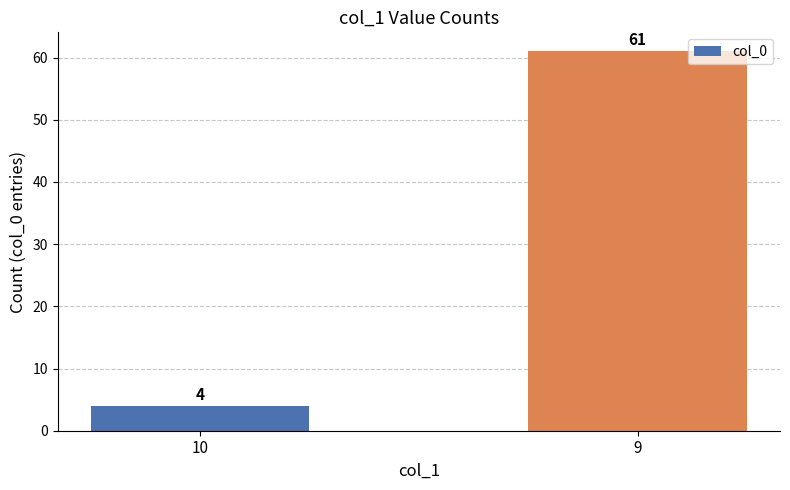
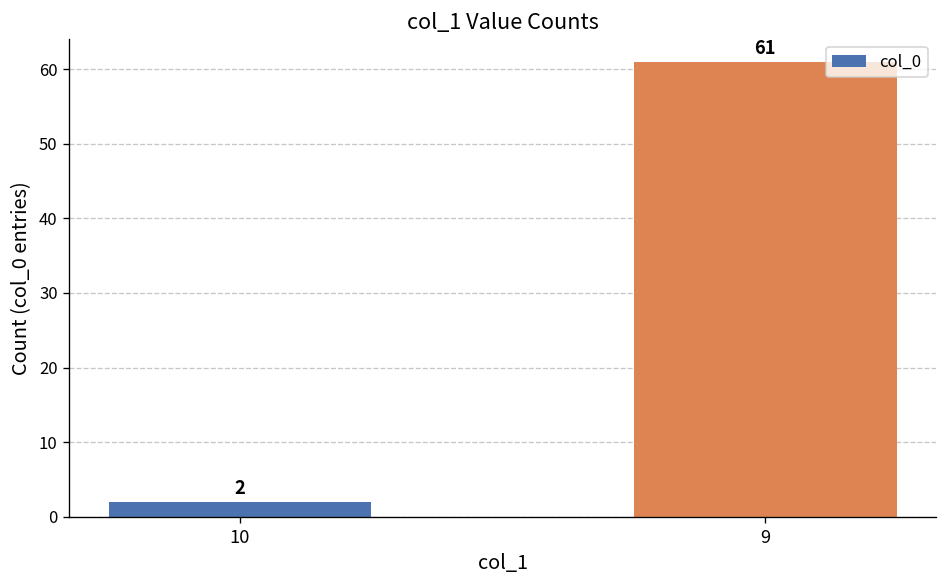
10: 4 -> 2
